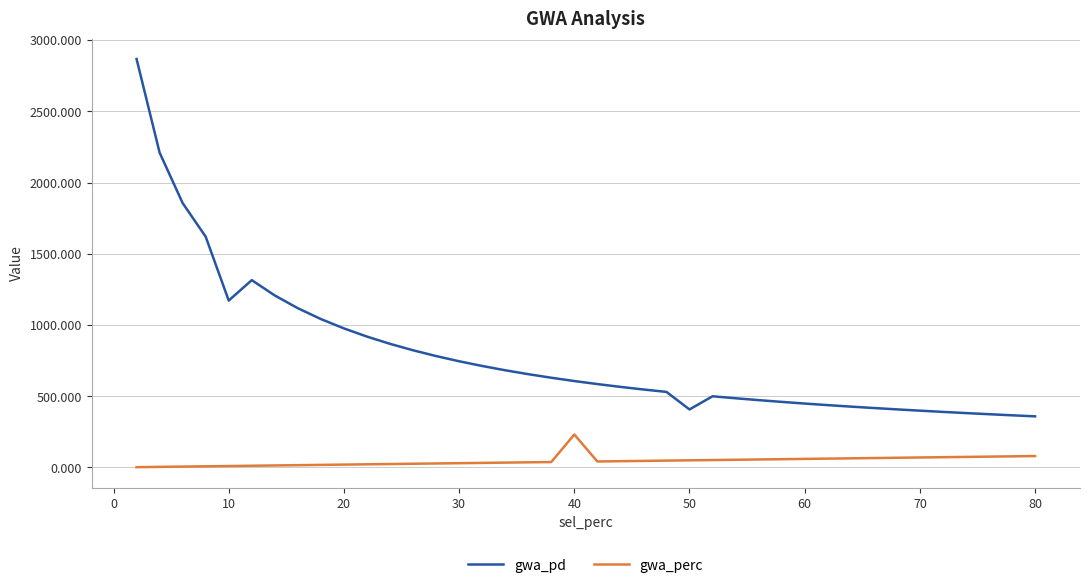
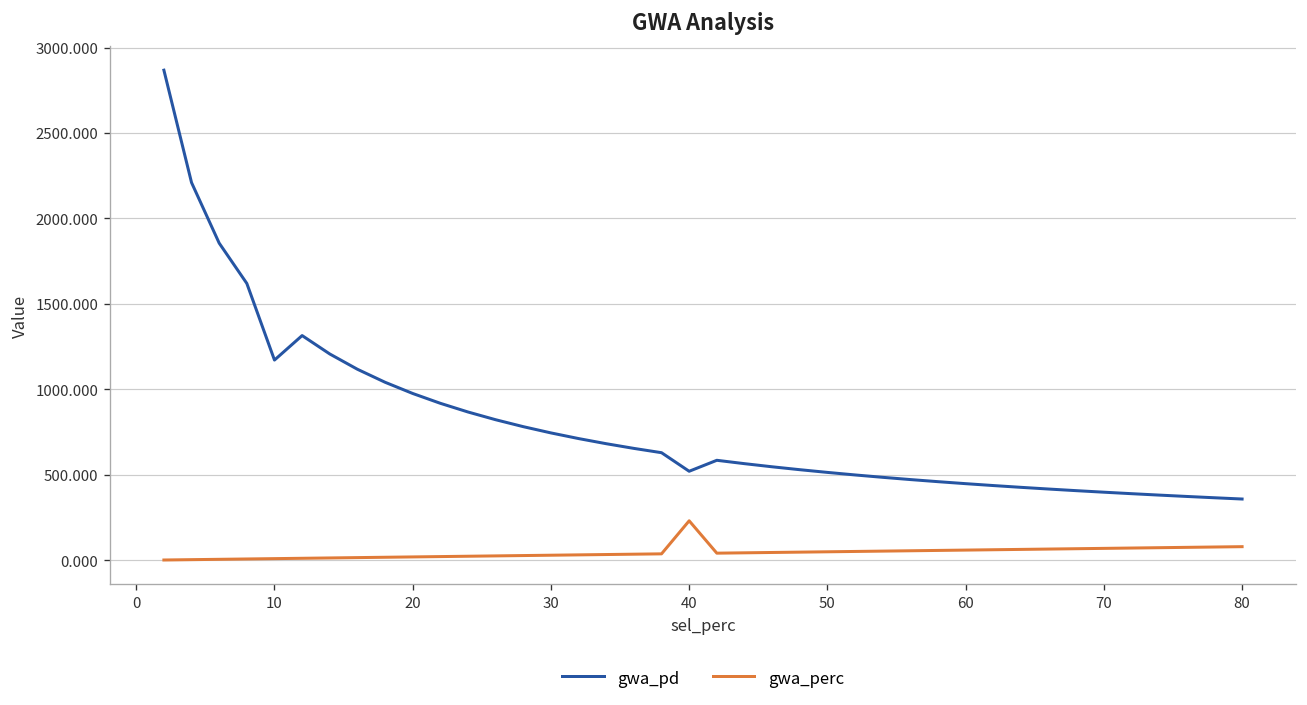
gwa_pd, 40: 610 -> 520
gwa_pd, 50: 410 -> 510
